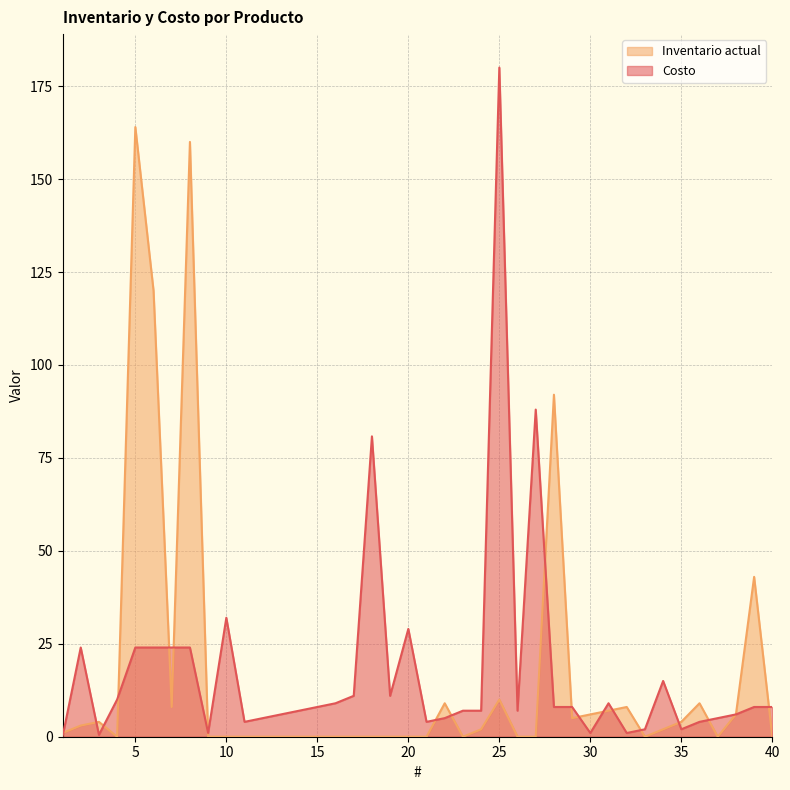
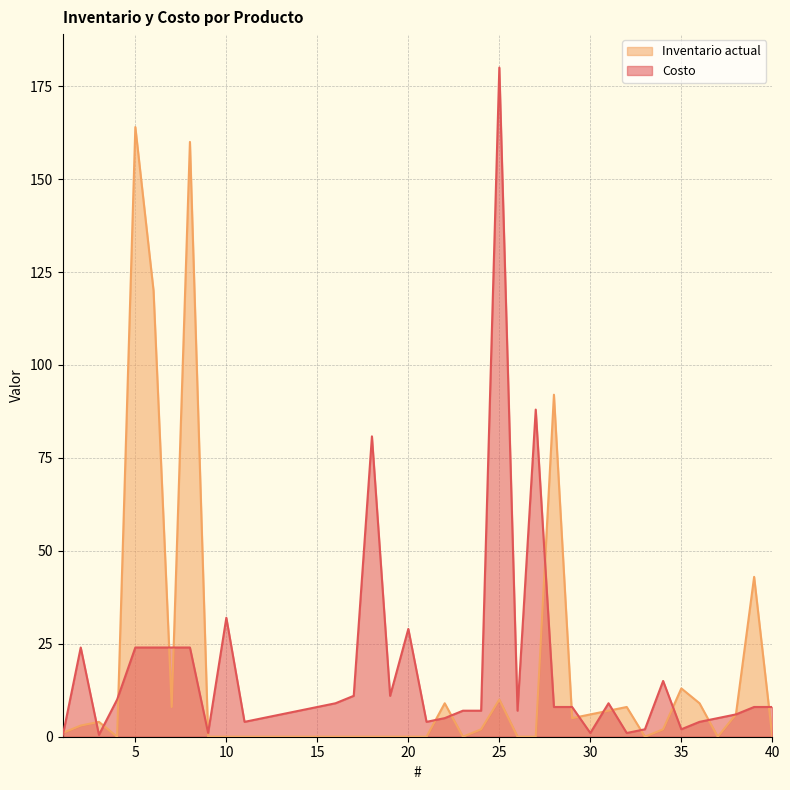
Inventario actual, 35: 4 -> 13
